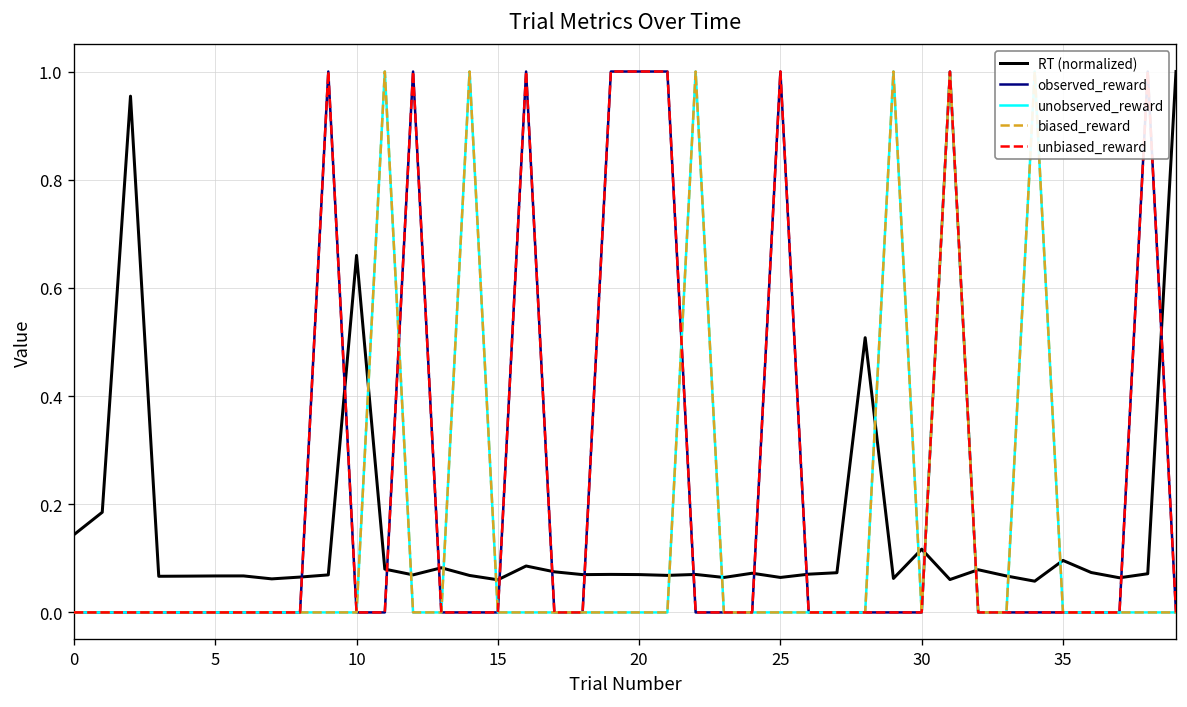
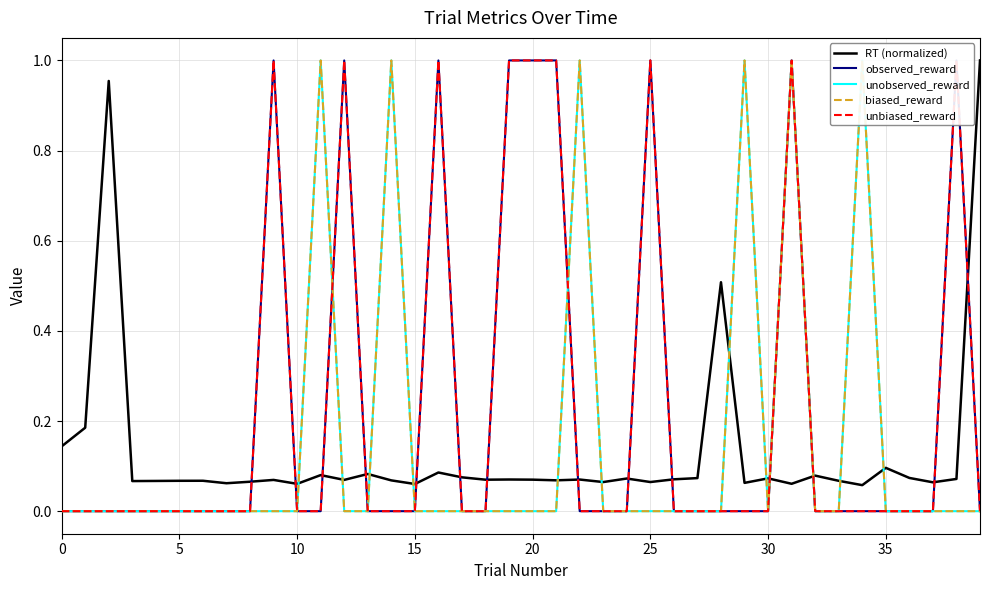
RT (normalized), 10: 0.66 -> 0.06
RT (normalized), 30: 0.12 -> 0.07
